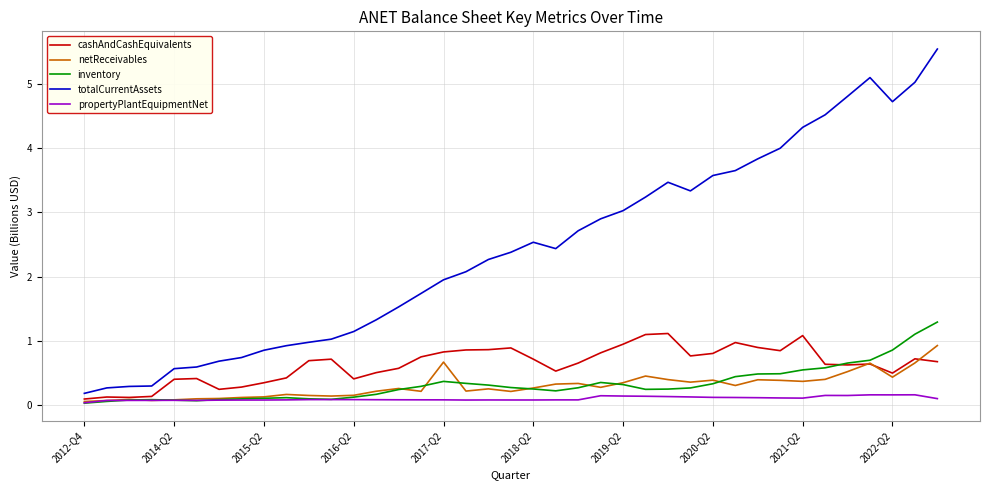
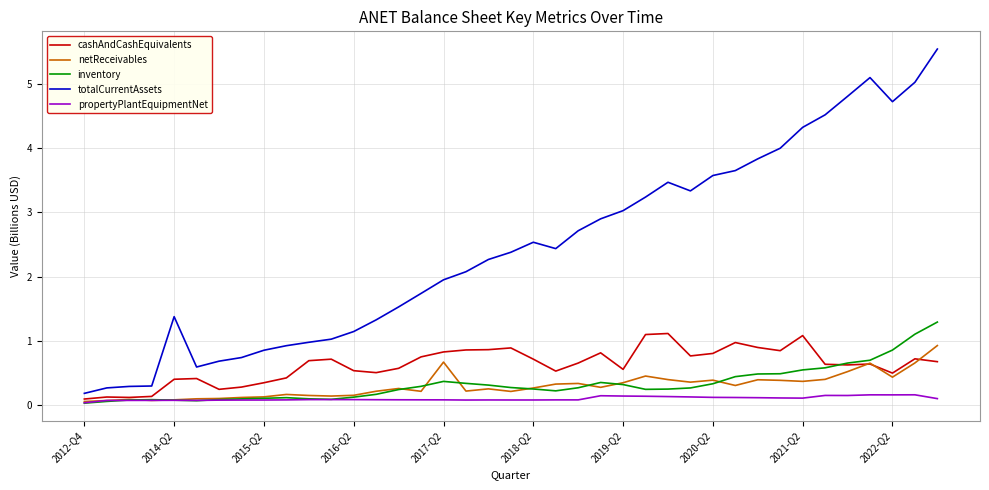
totalCurrentAssets, 2014-Q2: 0.6 -> 1.4
cashAndCashEquivalents, 2016-Q2: 0.4 -> 0.5
cashAndCashEquivalents, 2019-Q2: 0.9 -> 0.6
